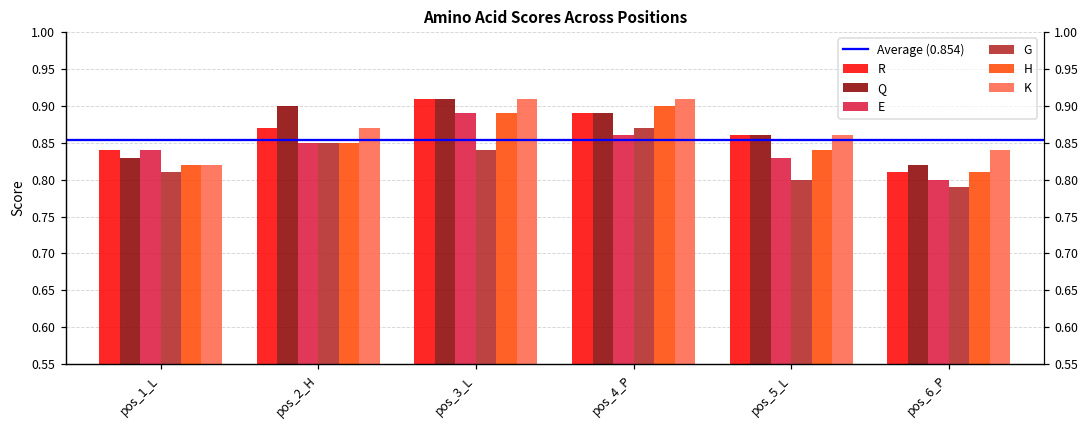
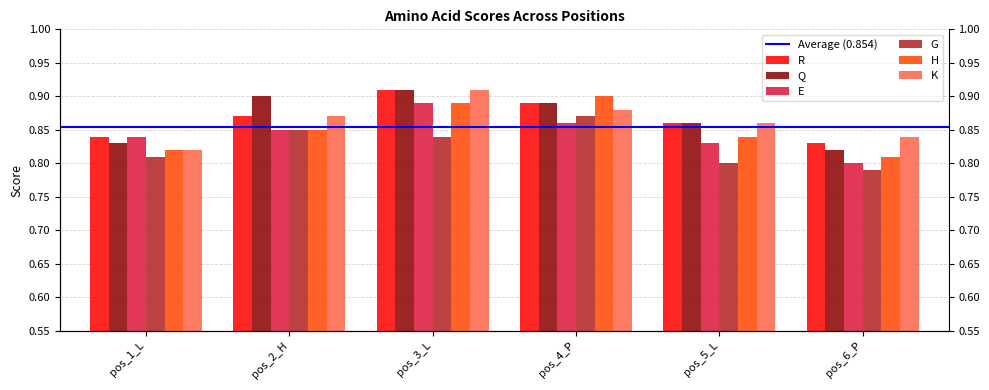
K, pos_4_P: 0.91 -> 0.88
R, pos_6_P: 0.81 -> 0.83
